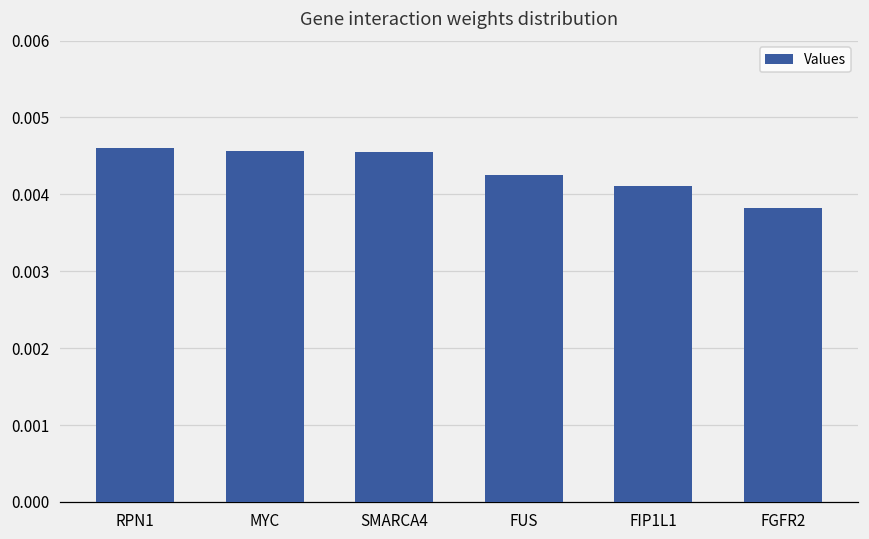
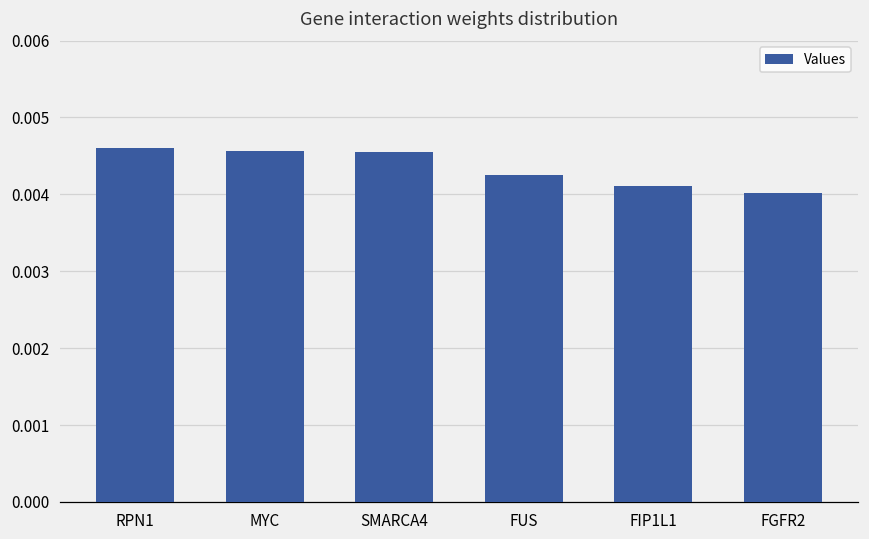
FGFR2: 0.0038 -> 0.0040
